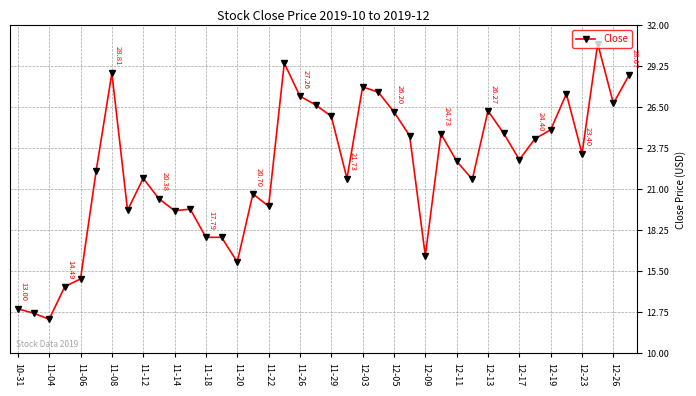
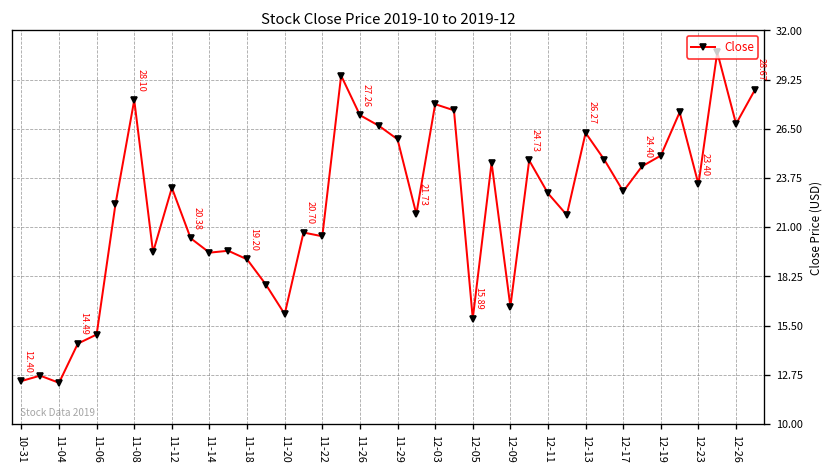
10-31: 13.00 -> 12.40
11-08: 28.81 -> 28.10
11-12: 21.8 -> 23.2
11-18: 17.79 -> 19.20
11-22: 19.9 -> 20.5
12-05: 26.20 -> 15.89
